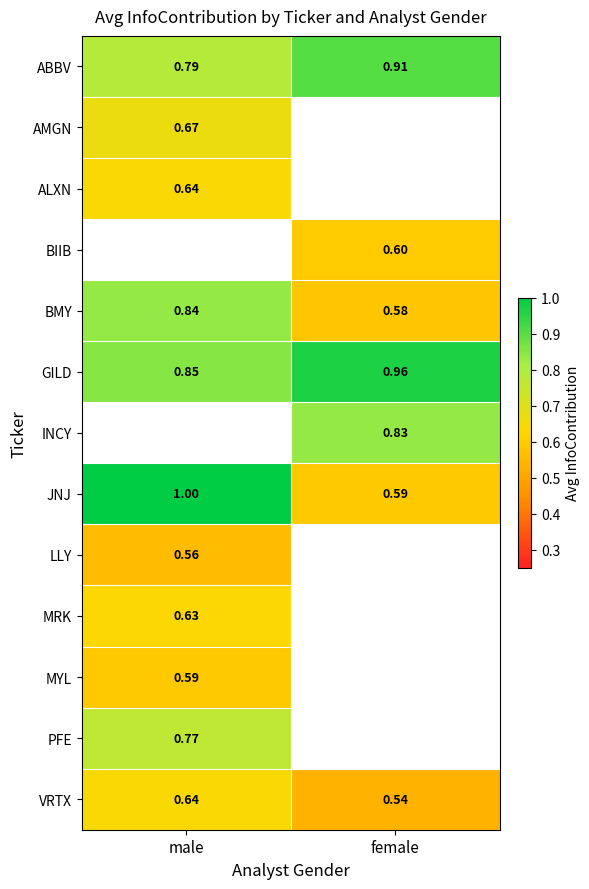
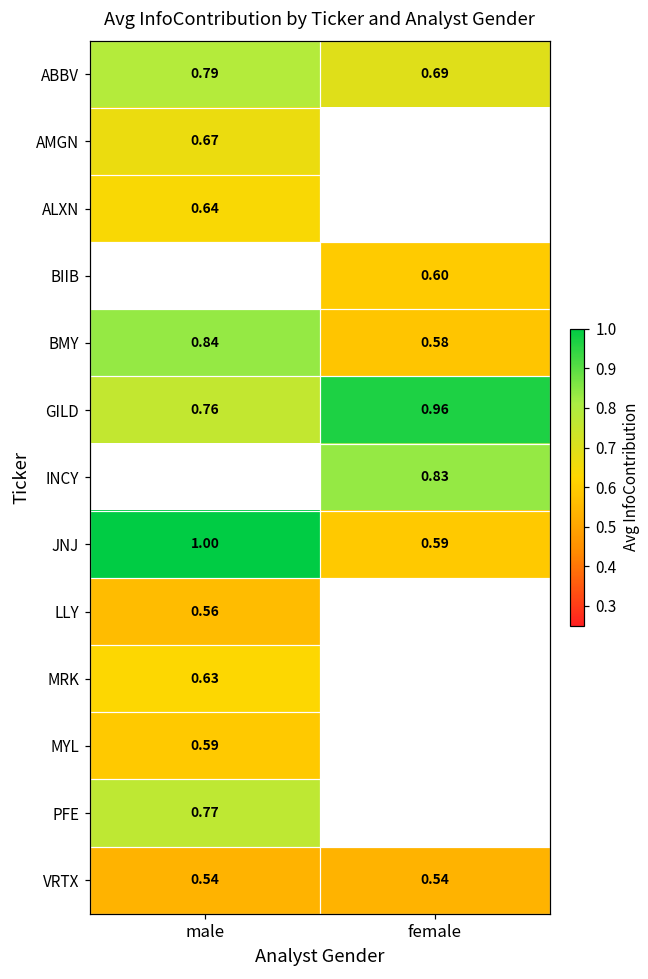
ABBV, female: 0.91 -> 0.69
GILD, male: 0.85 -> 0.76
VRTX, male: 0.64 -> 0.54
